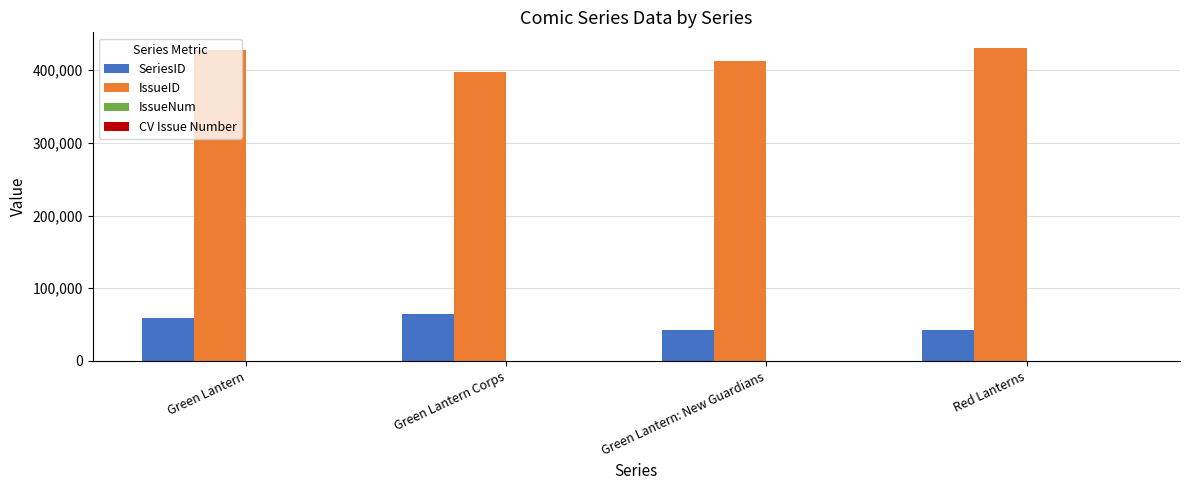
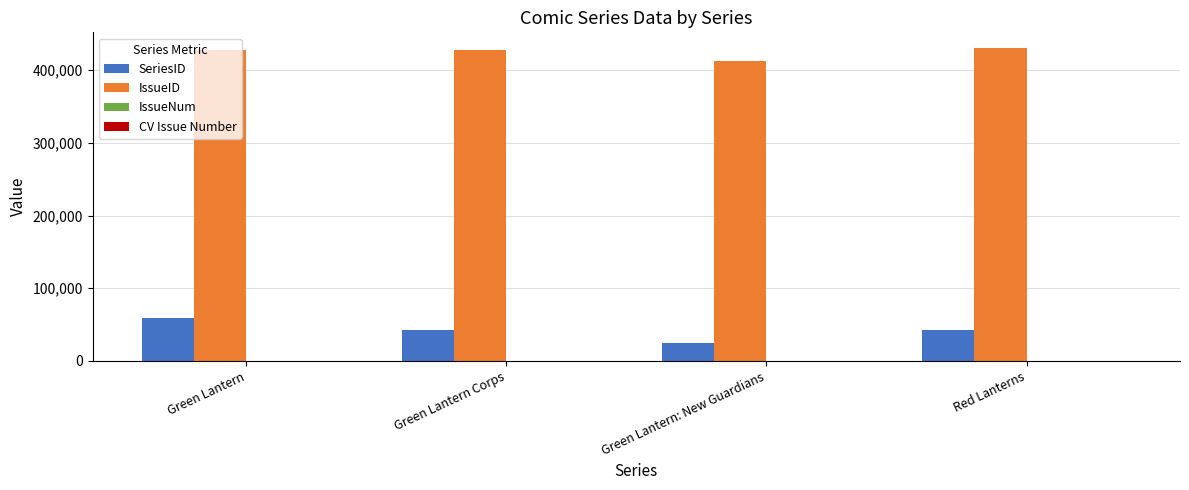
SeriesID, Green Lantern Corps: 70,000 -> 40,000
IssueID, Green Lantern Corps: 400,000 -> 430,000
SeriesID, Green Lantern: New Guardians: 40,000 -> 30,000
